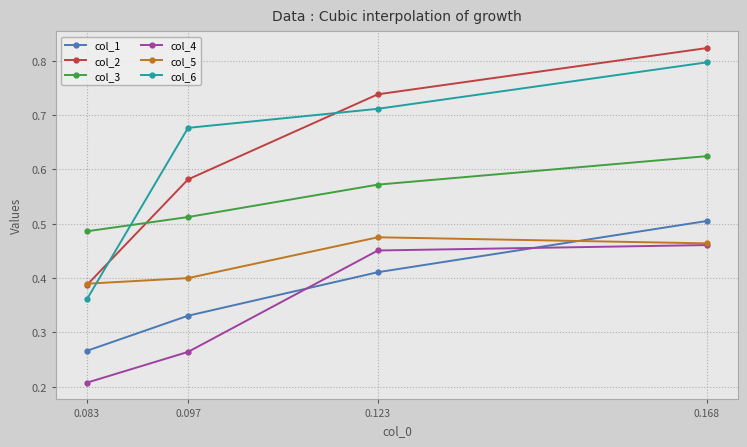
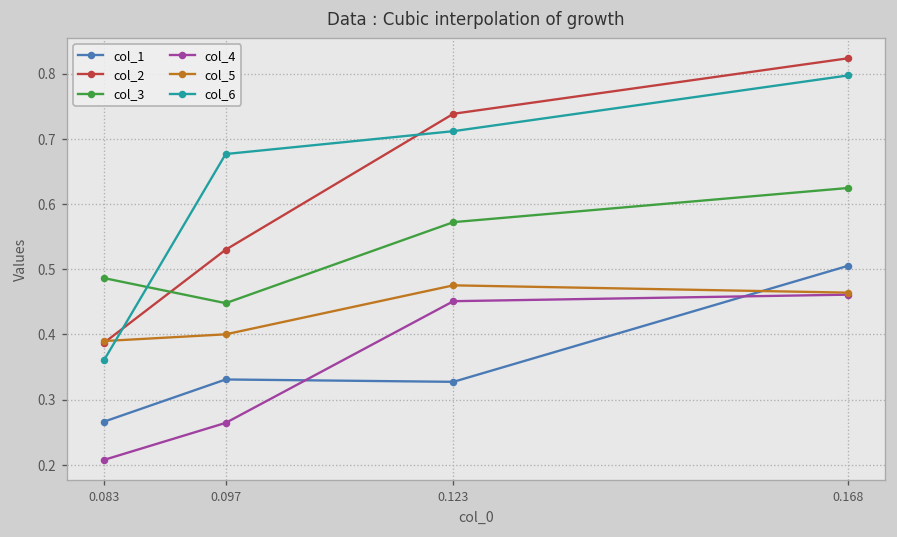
col_2, 0.097: 0.58 -> 0.53
col_3, 0.097: 0.51 -> 0.45
col_1, 0.123: 0.41 -> 0.33
